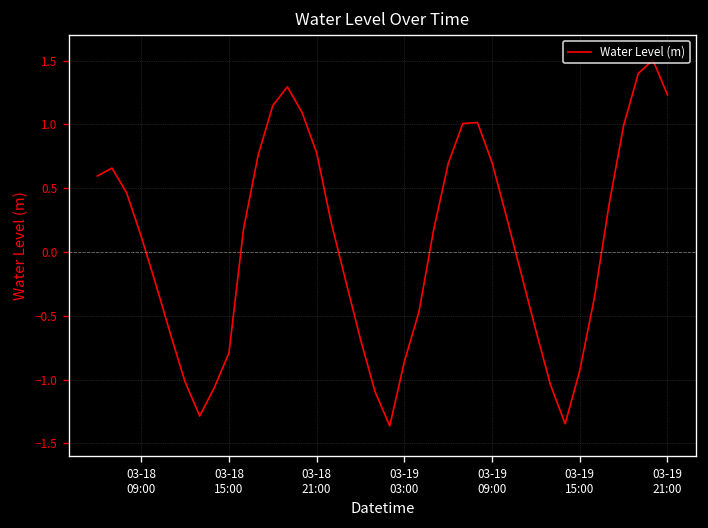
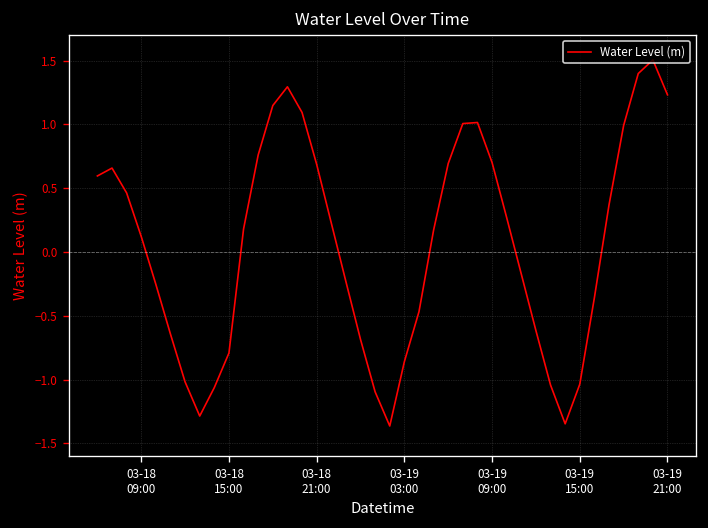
03-18 21:00: 0.78 -> 0.69
03-19 15:00: -0.93 -> -1.04
